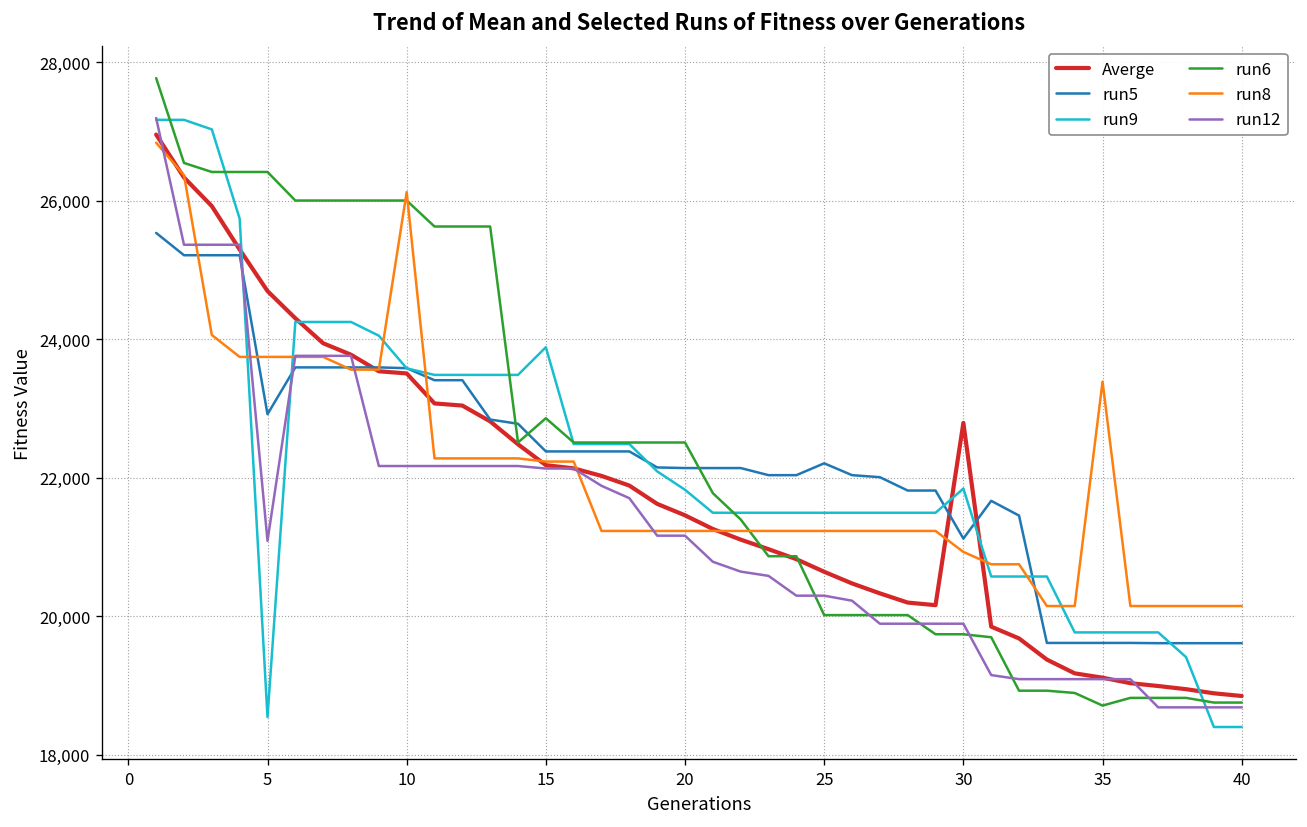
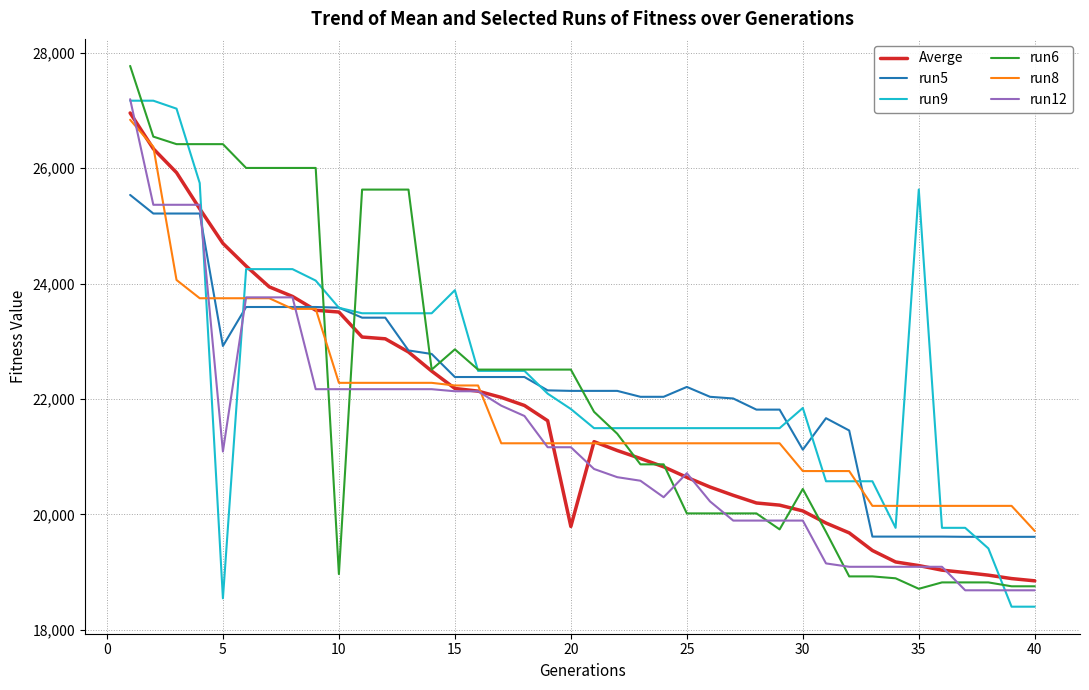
run6, 10: 26,000 -> 19,000
run8, 10: 26,100 -> 22,300
Averge, 20: 21,500 -> 19,800
run12, 25: 20,300 -> 20,700
Averge, 30: 22,800 -> 20,100
run6, 30: 19,700 -> 20,400
run8, 30: 20,900 -> 20,800
run9, 35: 19,800 -> 25,600
run8, 35: 23,400 -> 20,100
run8, 40: 20,100 -> 19,700
